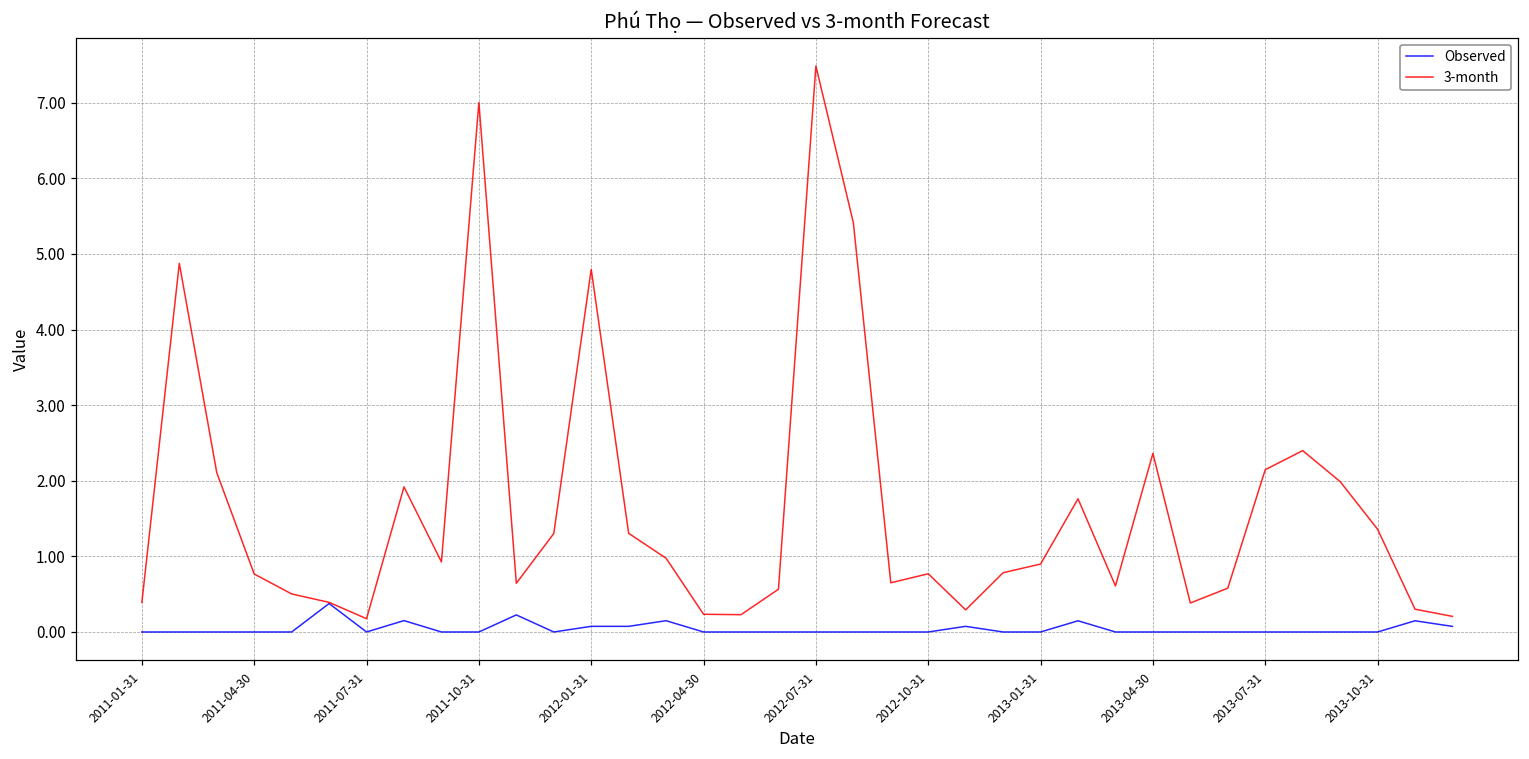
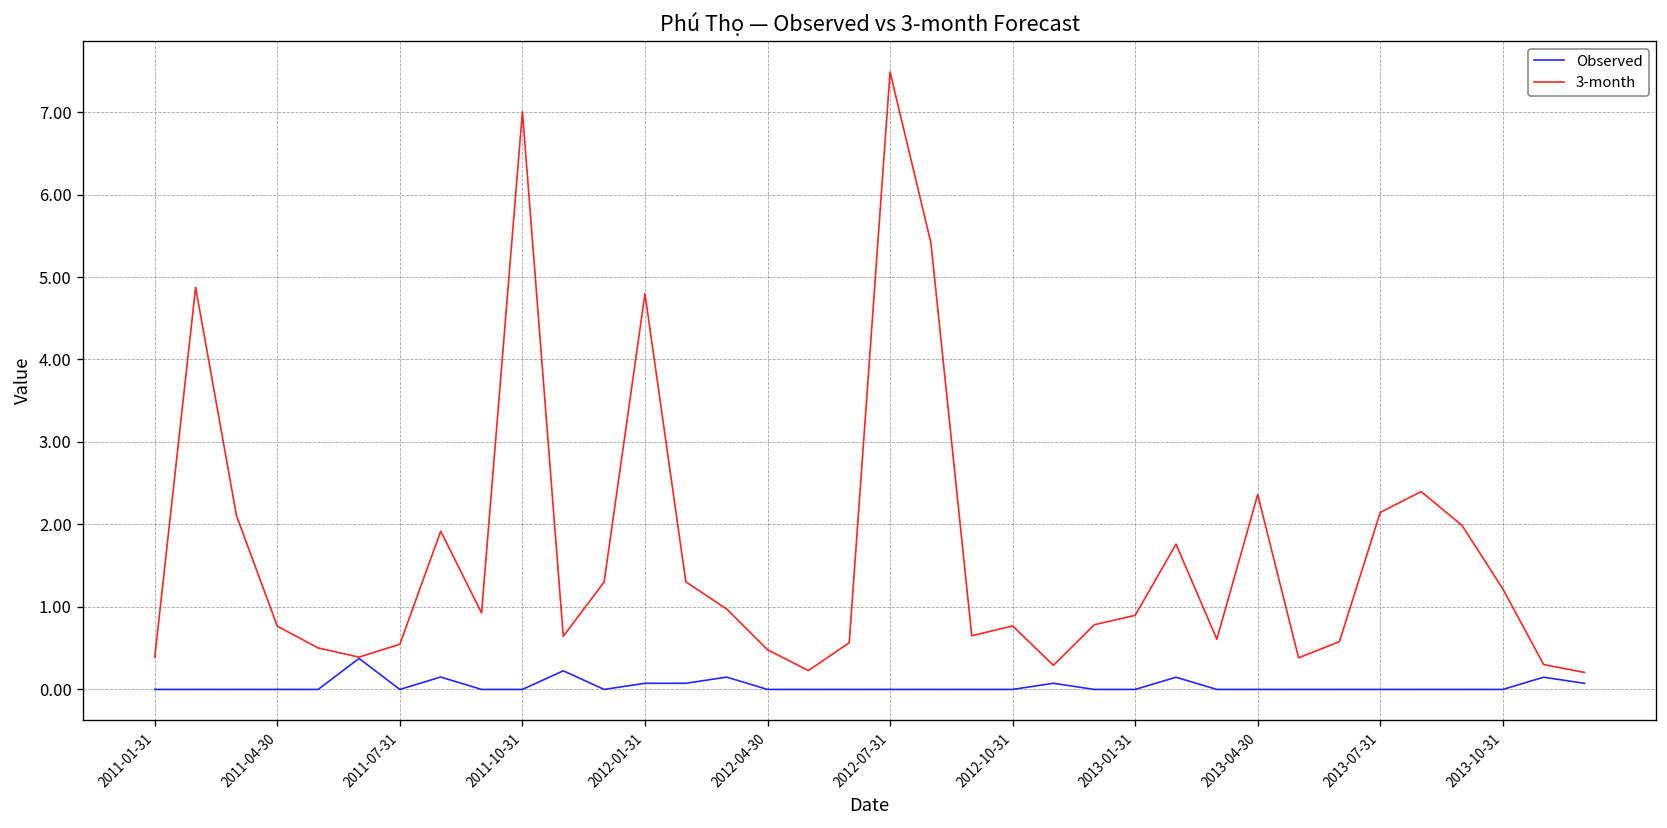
3-month, 2011-07-31: 0.2 -> 0.5
3-month, 2012-04-30: 0.2 -> 0.5
3-month, 2013-10-31: 1.4 -> 1.2
